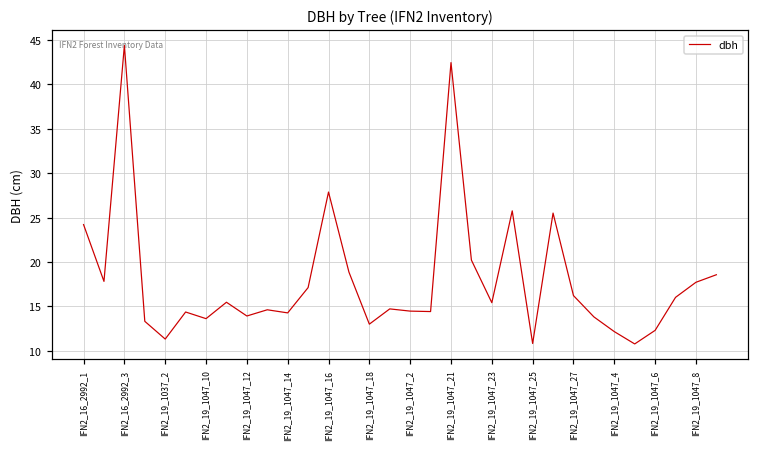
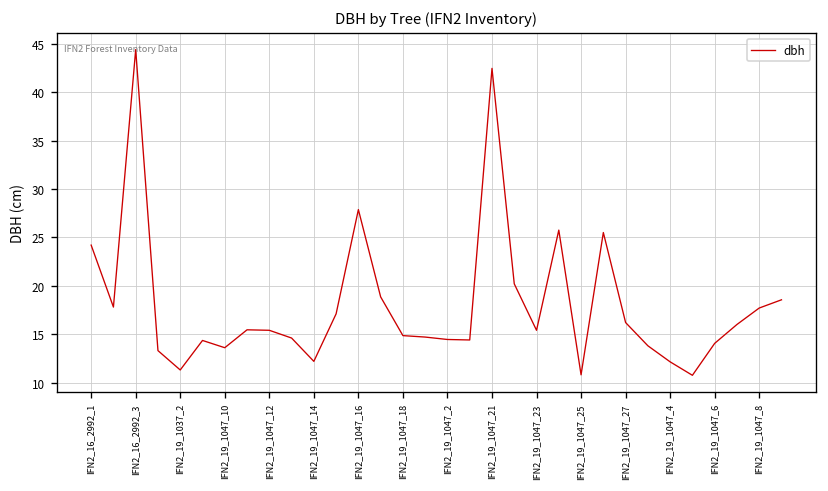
IFN2_19_1047_12: 14 -> 15
IFN2_19_1047_14: 14 -> 12
IFN2_19_1047_18: 13 -> 15
IFN2_19_1047_6: 12 -> 14
